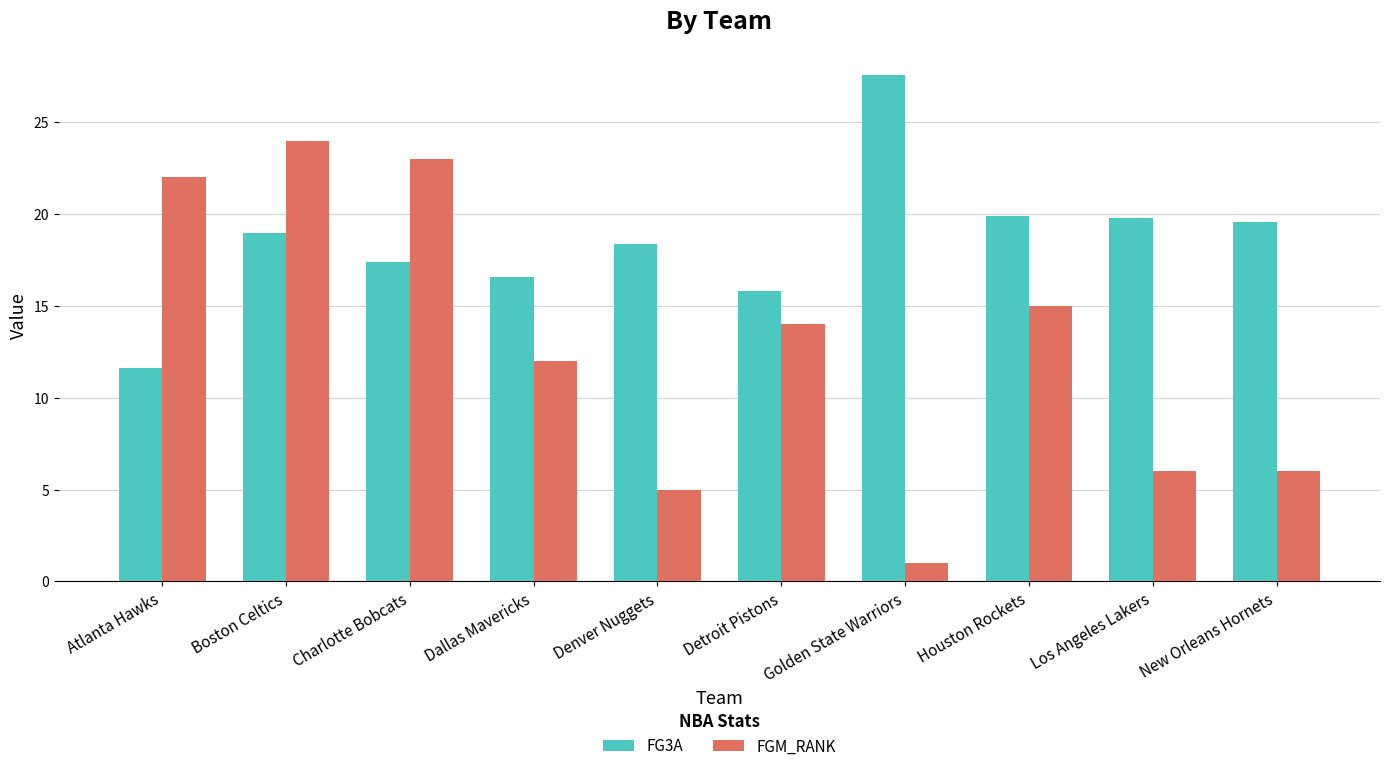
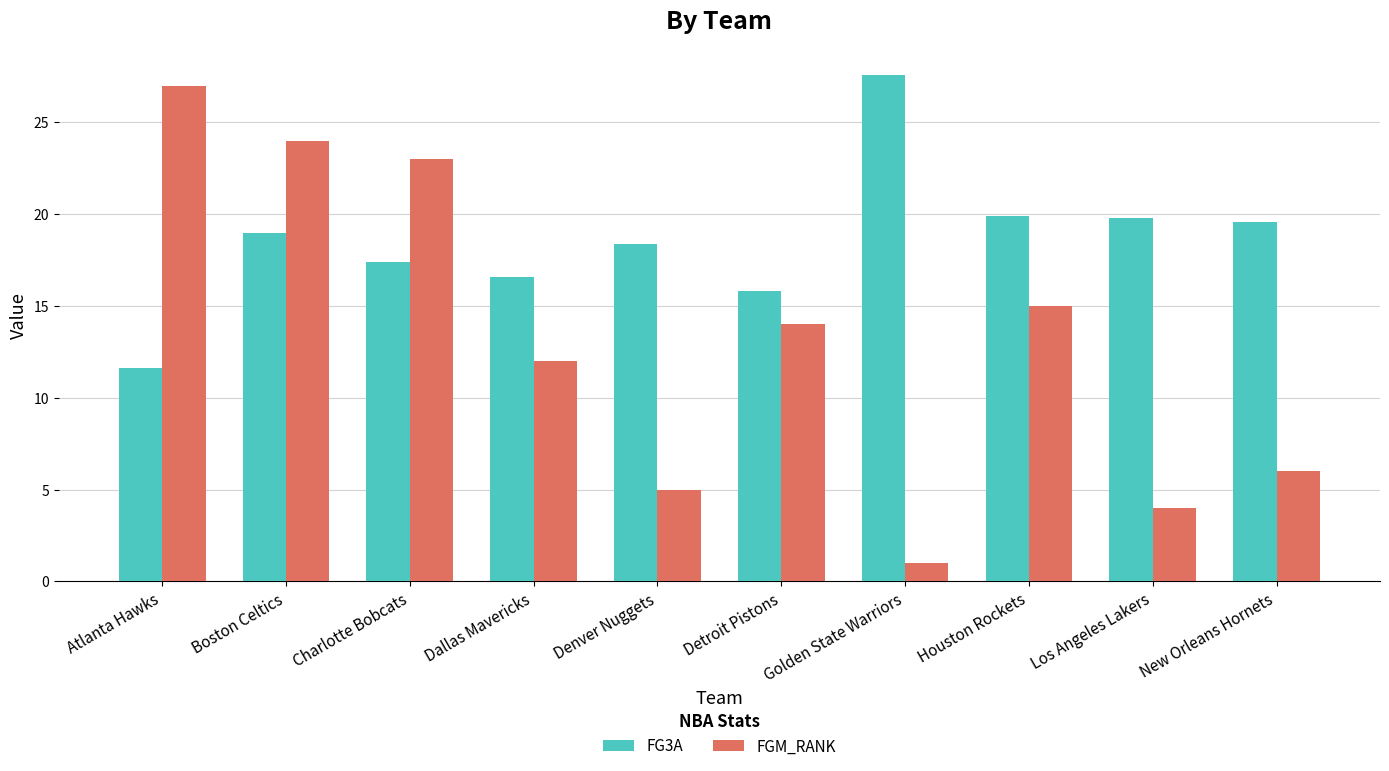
FGM_RANK, Atlanta Hawks: 22 -> 27
FGM_RANK, Los Angeles Lakers: 6 -> 4
